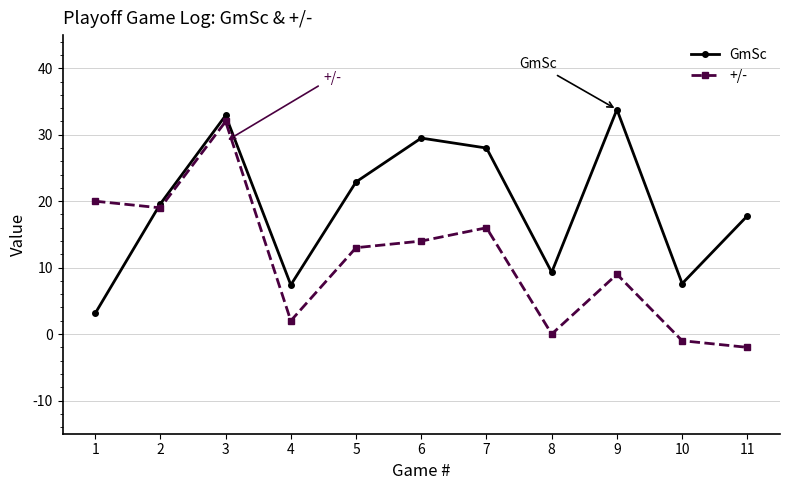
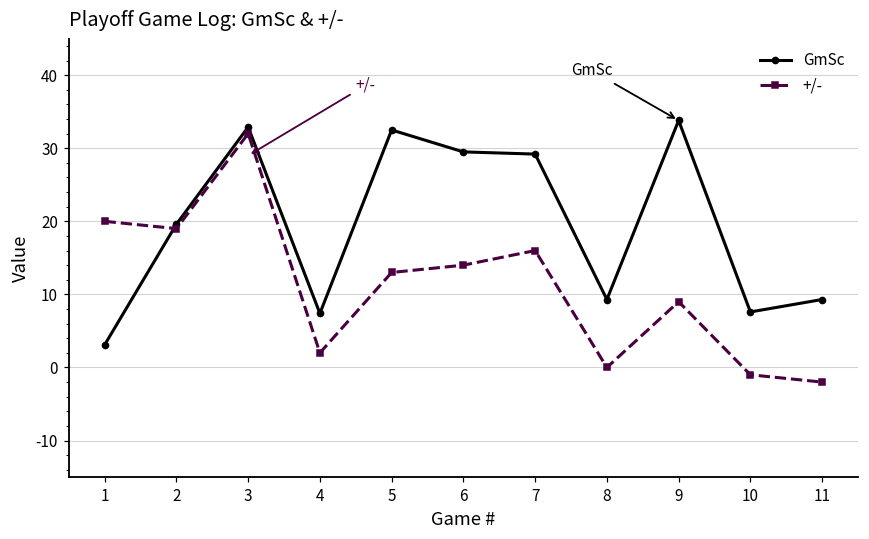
GmSc, 5: 23 -> 33
GmSc, 7: 28 -> 29
GmSc, 11: 18 -> 9
